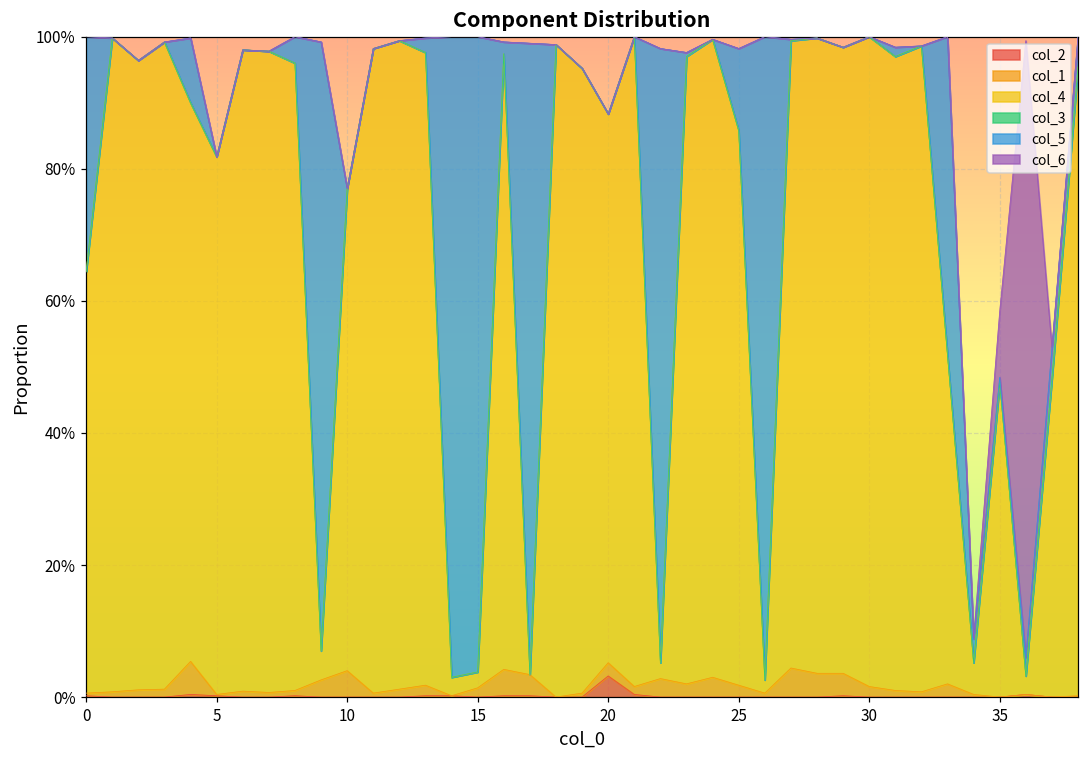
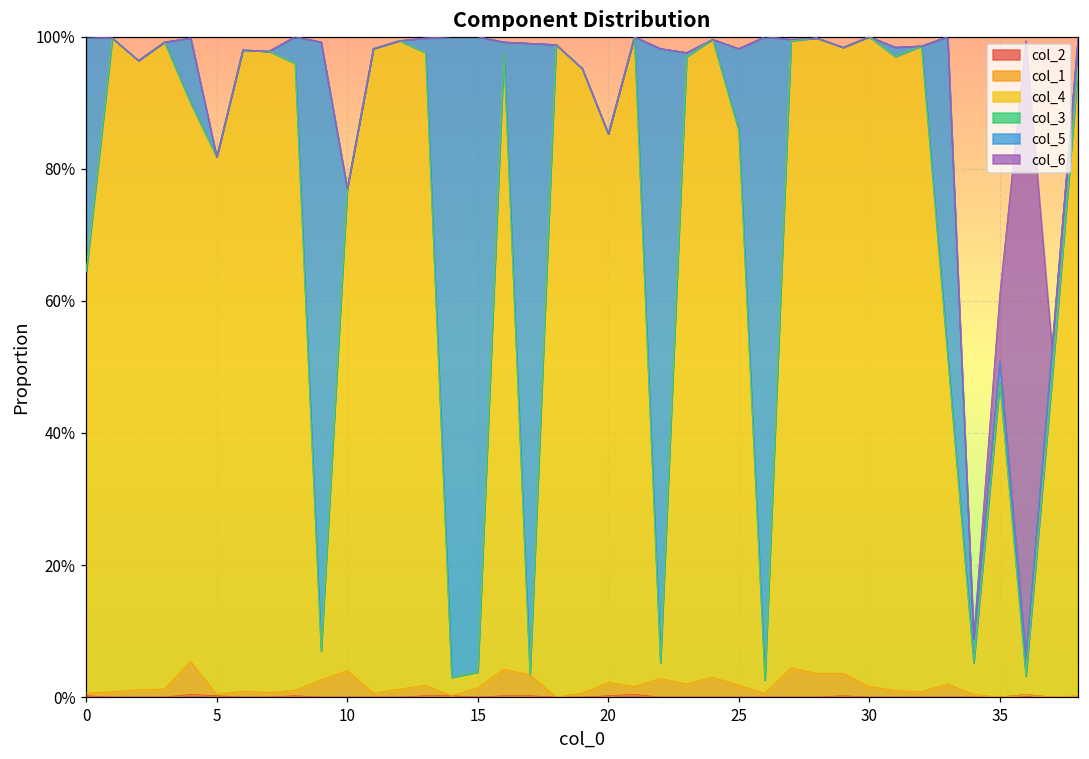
col_2, 20: 3% -> 0%
col_5, 35: 1% -> 3%
